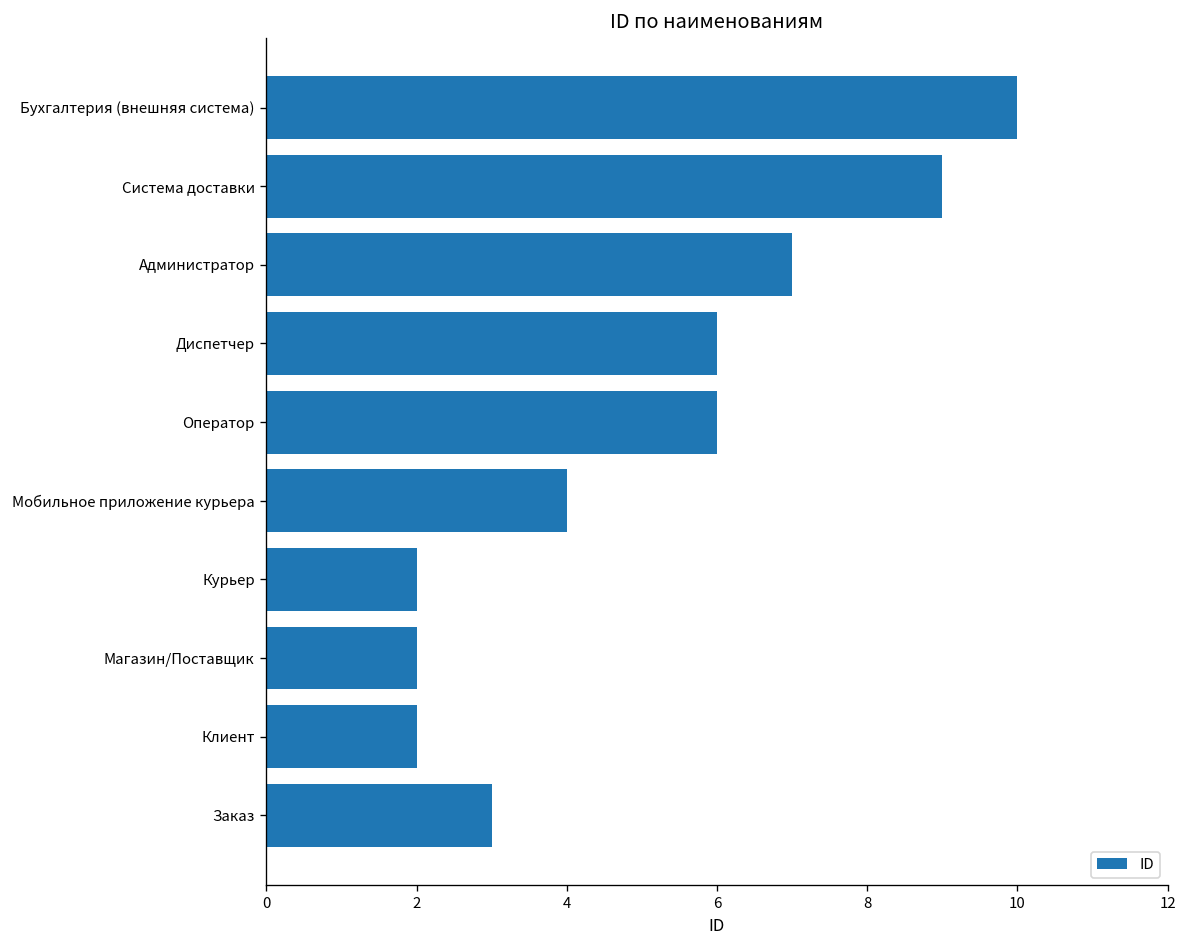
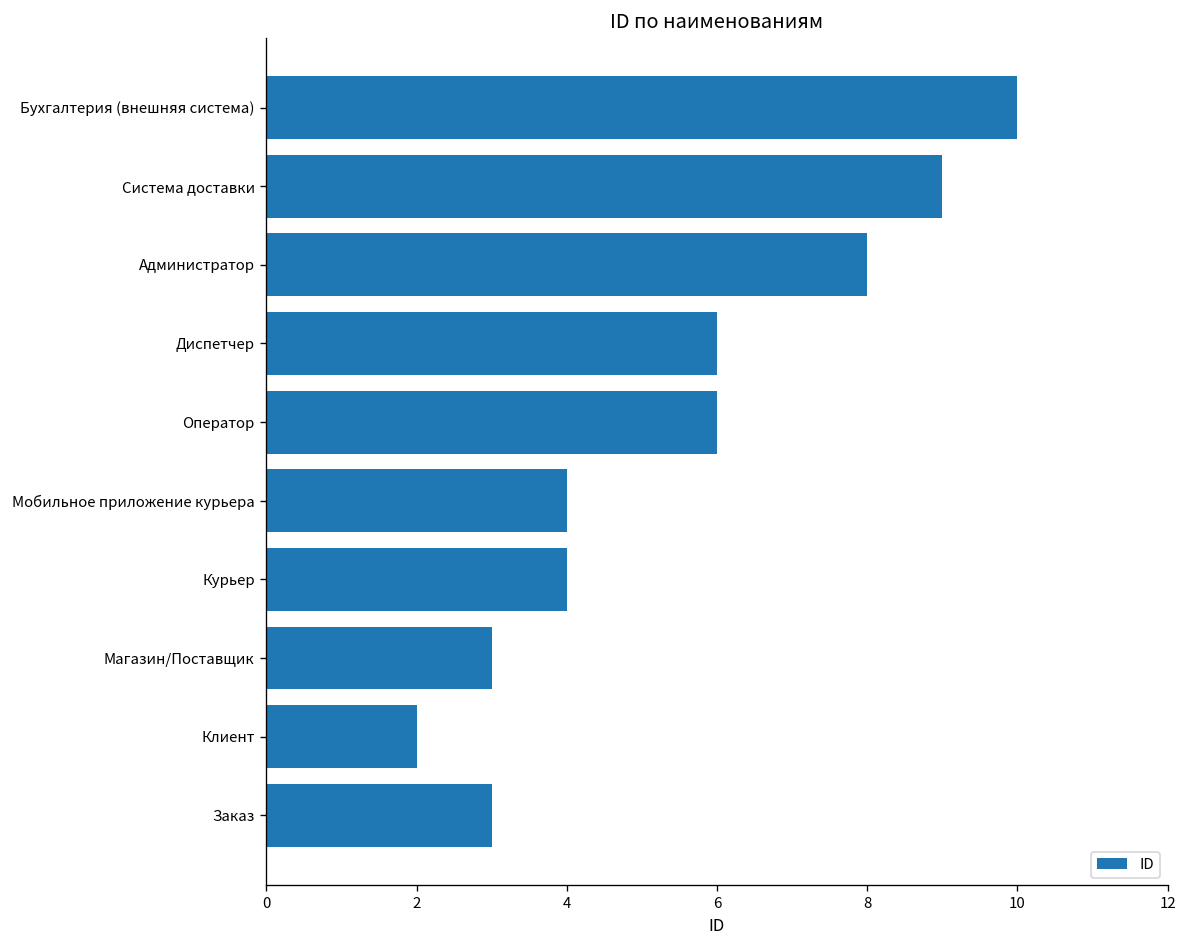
Администратор: 7 -> 8
Курьер: 2 -> 4
Магазин/Поставщик: 2 -> 3
